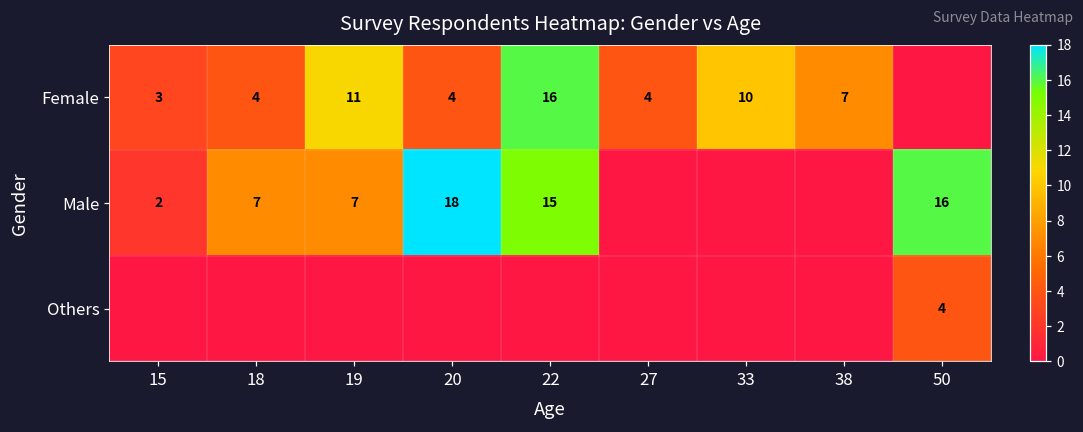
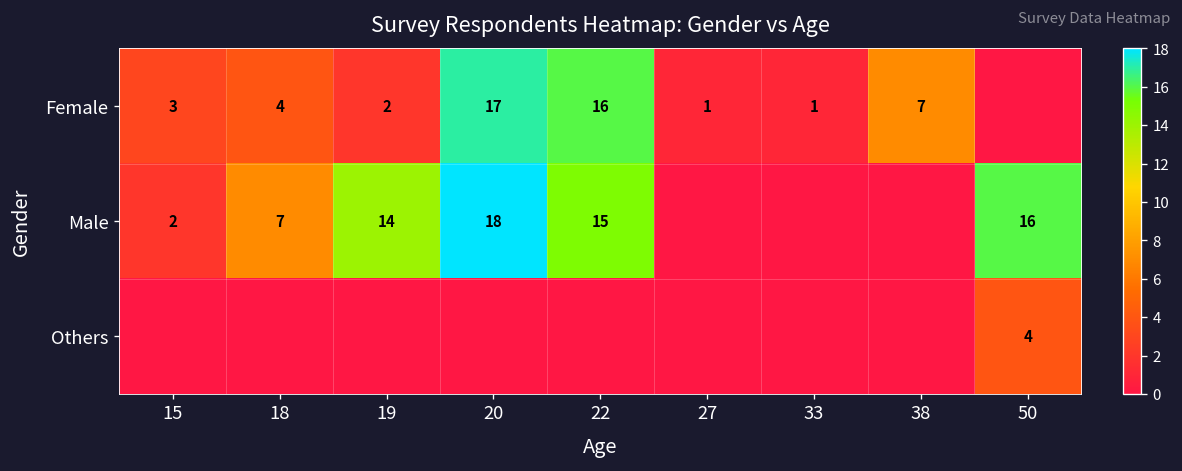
Female, 19: 11 -> 2
Female, 20: 4 -> 17
Female, 27: 4 -> 1
Female, 33: 10 -> 1
Male, 19: 7 -> 14
